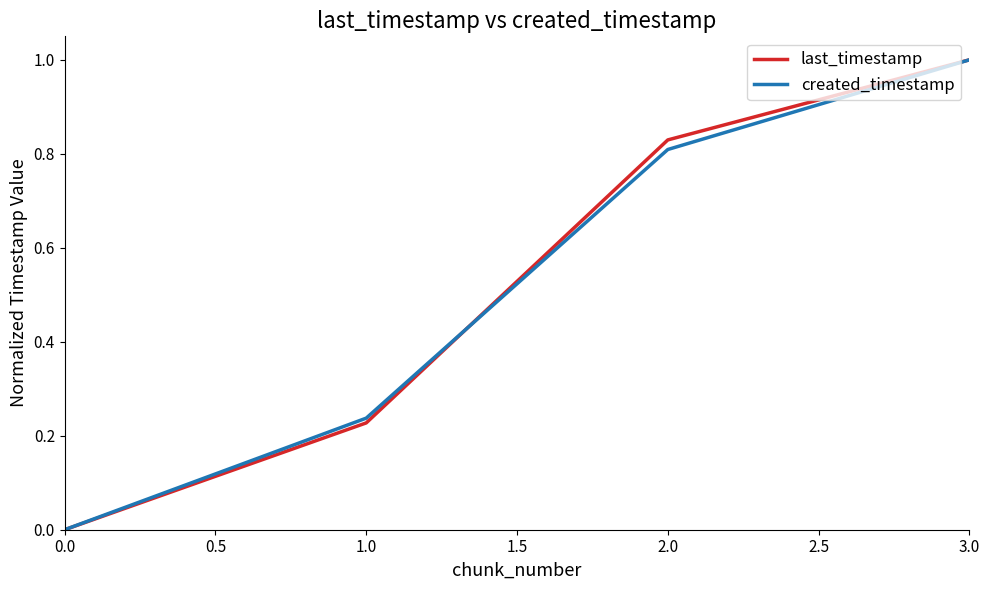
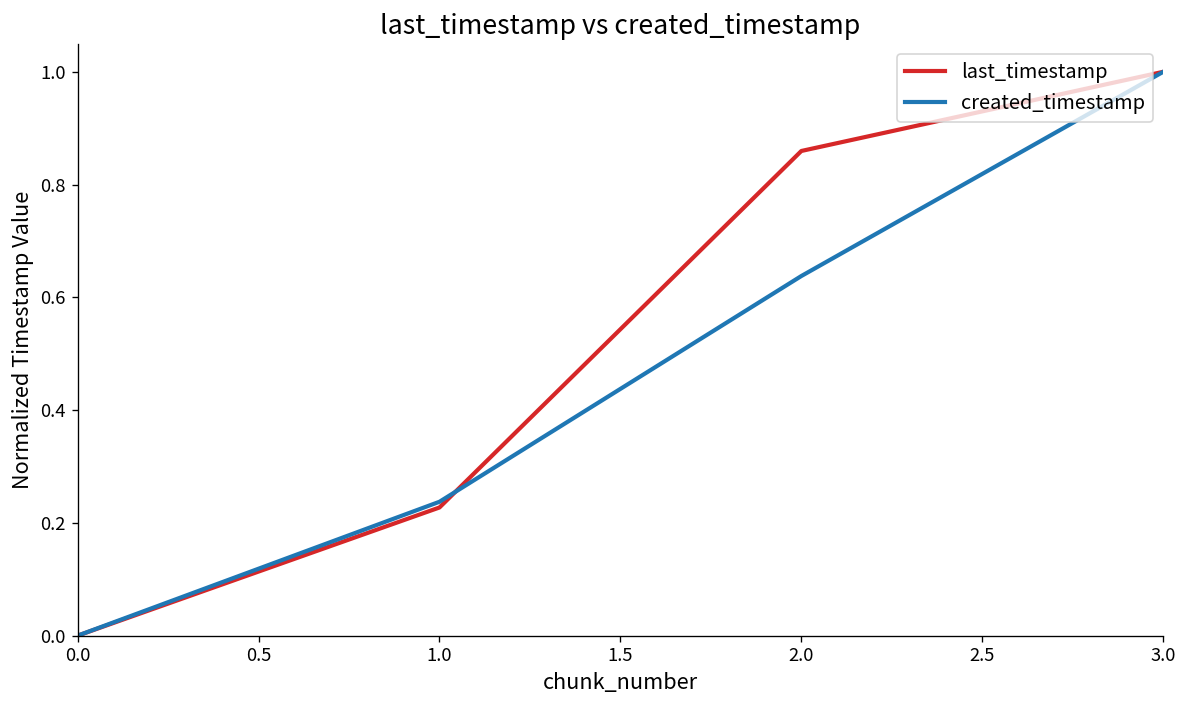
last_timestamp, 2.0: 0.83 -> 0.86
created_timestamp, 2.0: 0.81 -> 0.64
